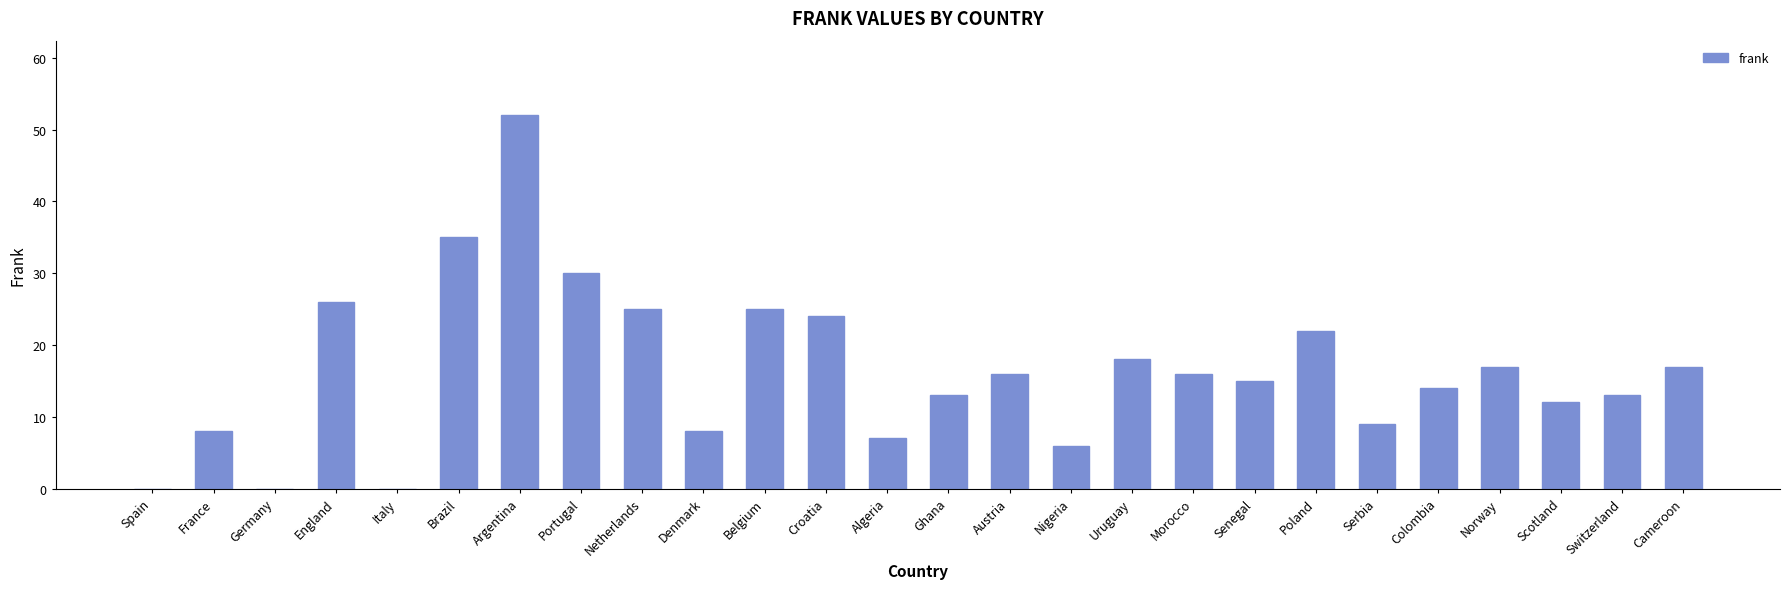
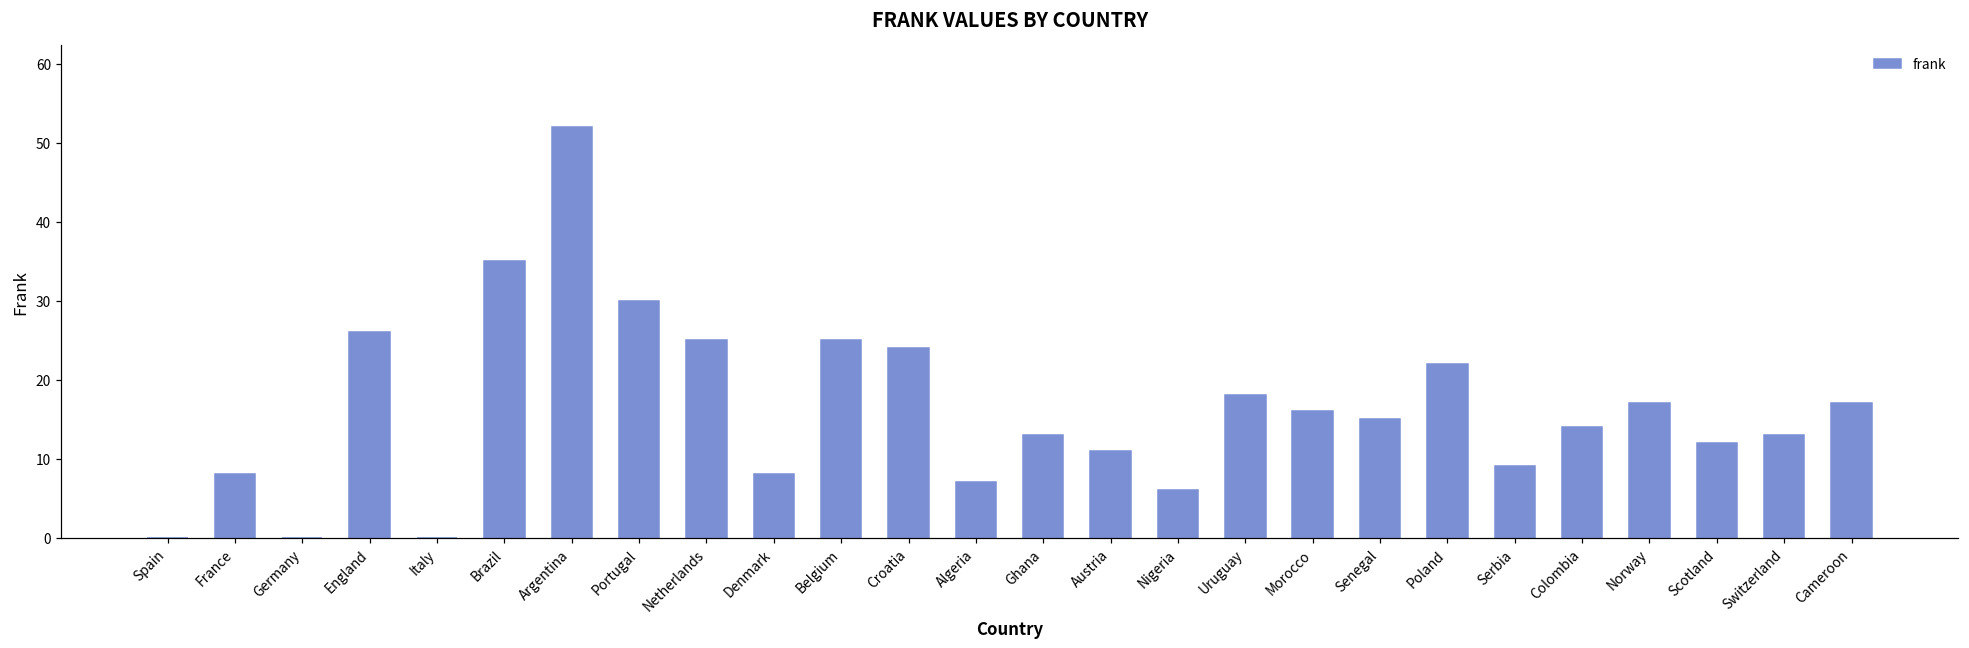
Austria: 16 -> 11
